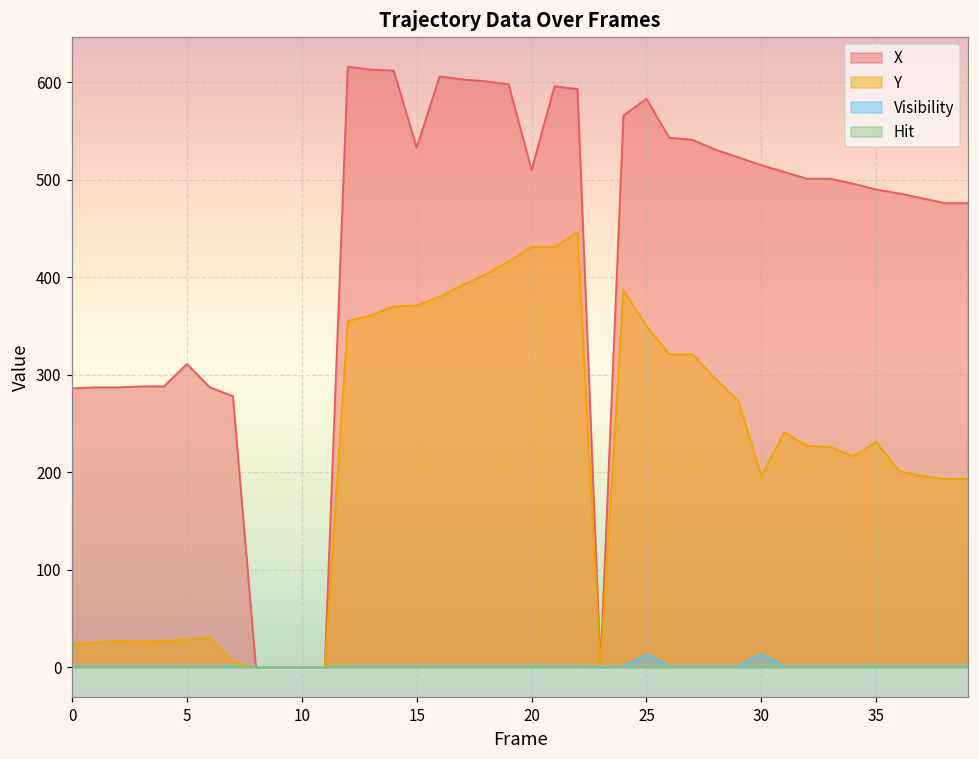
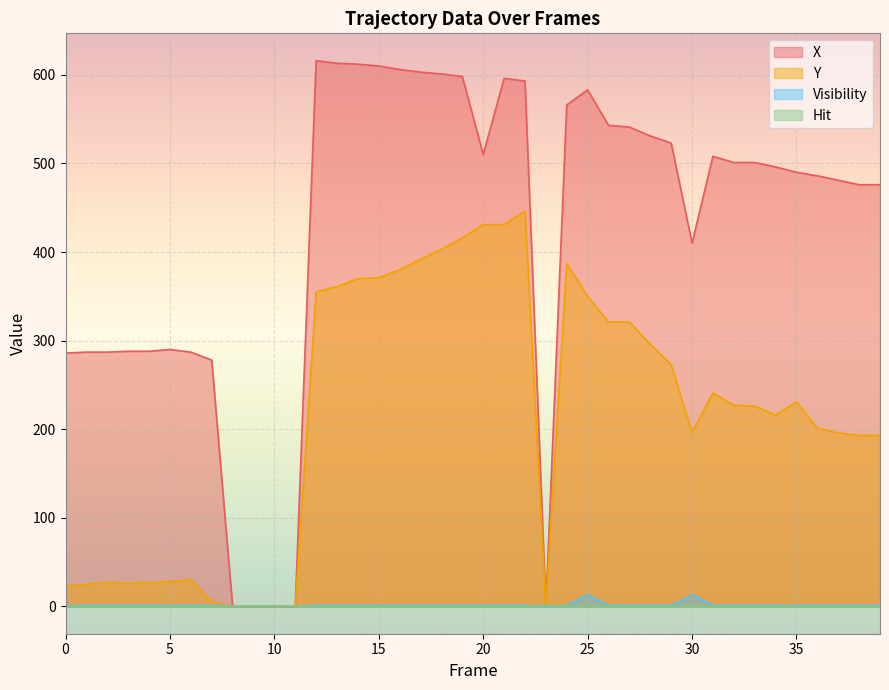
X, 5: 310 -> 290
X, 15: 530 -> 610
X, 30: 520 -> 410
